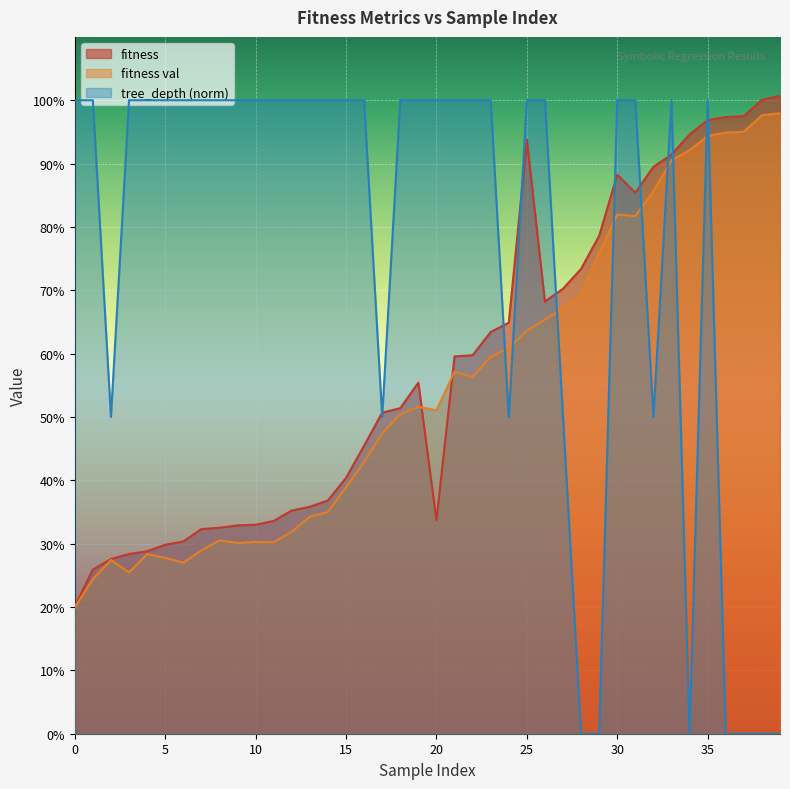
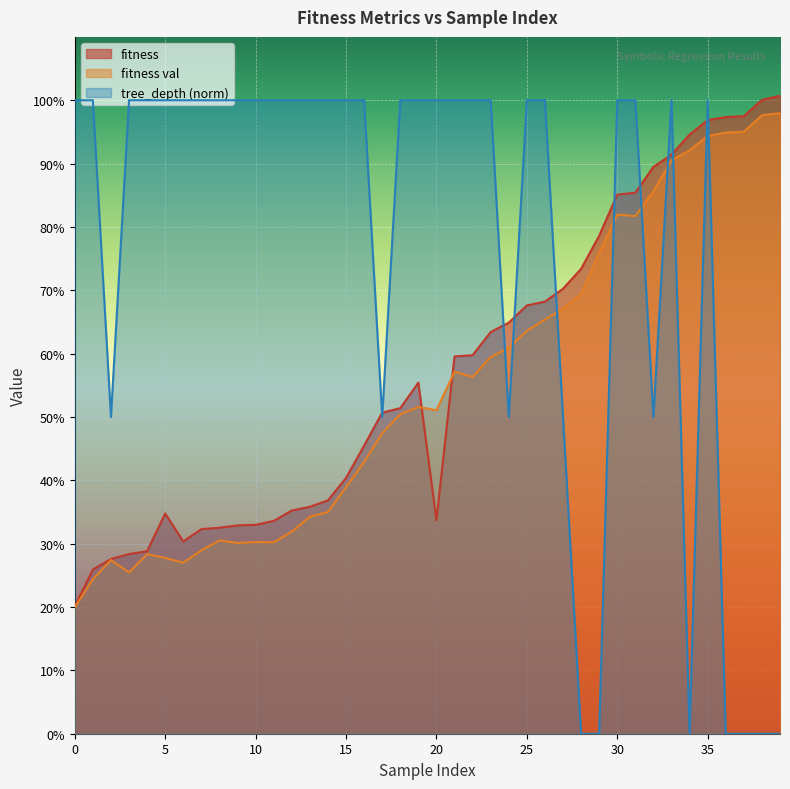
fitness, 5: 30% -> 35%
fitness, 25: 94% -> 68%
fitness, 30: 88% -> 85%
